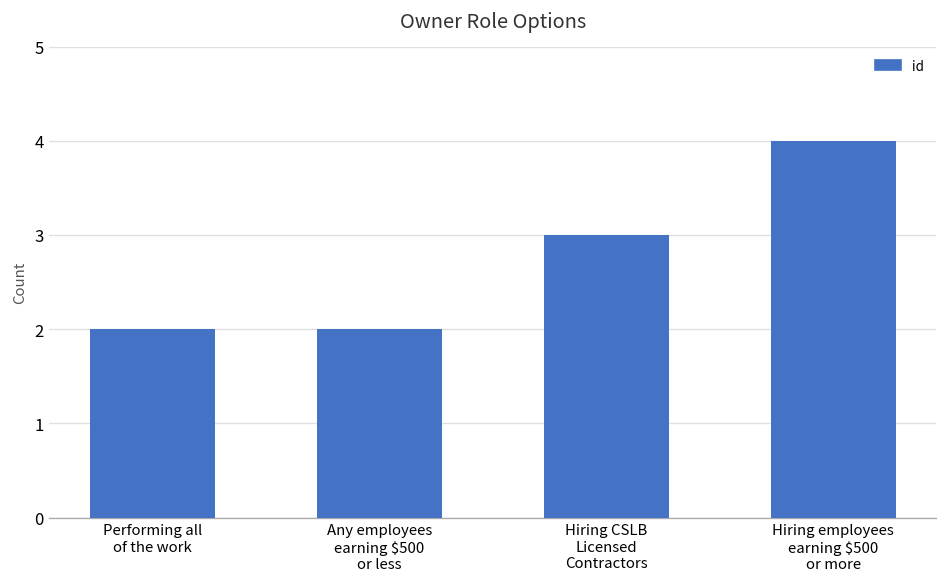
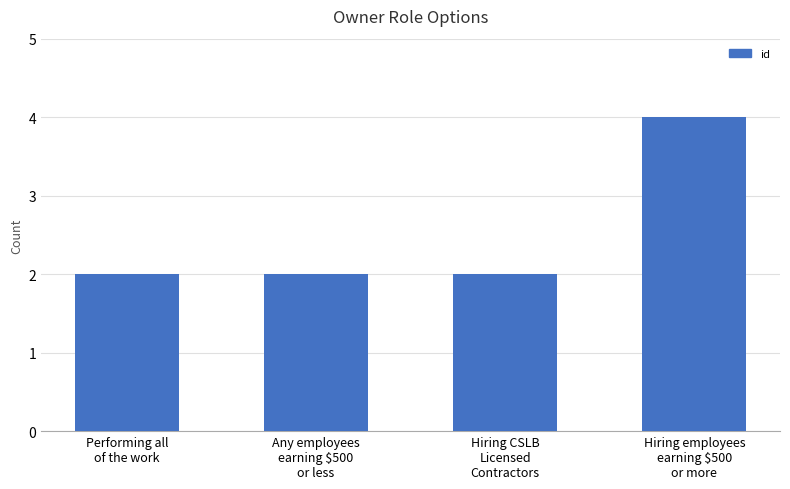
Hiring CSLB Licensed Contractors: 3 -> 2
